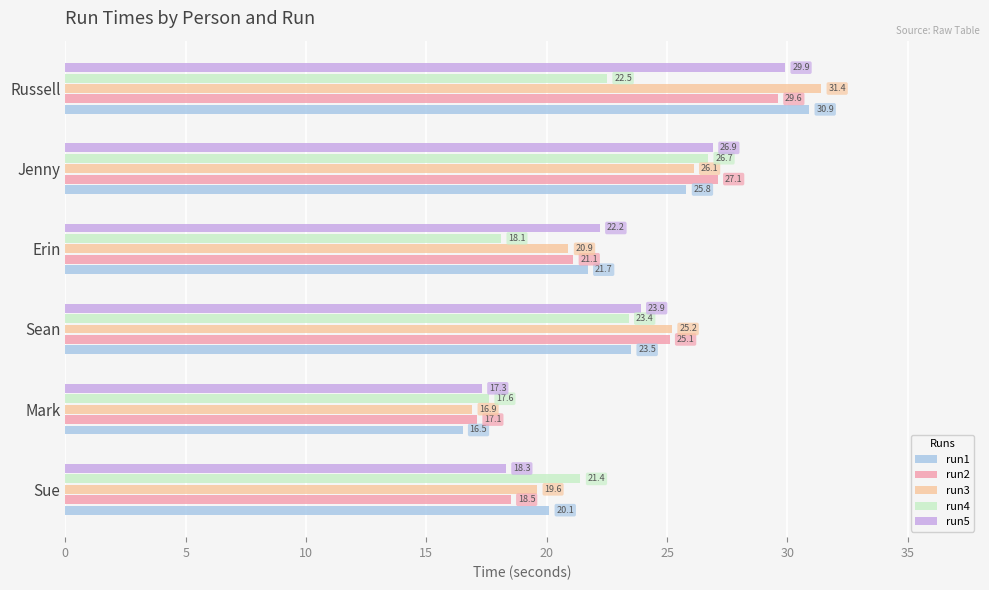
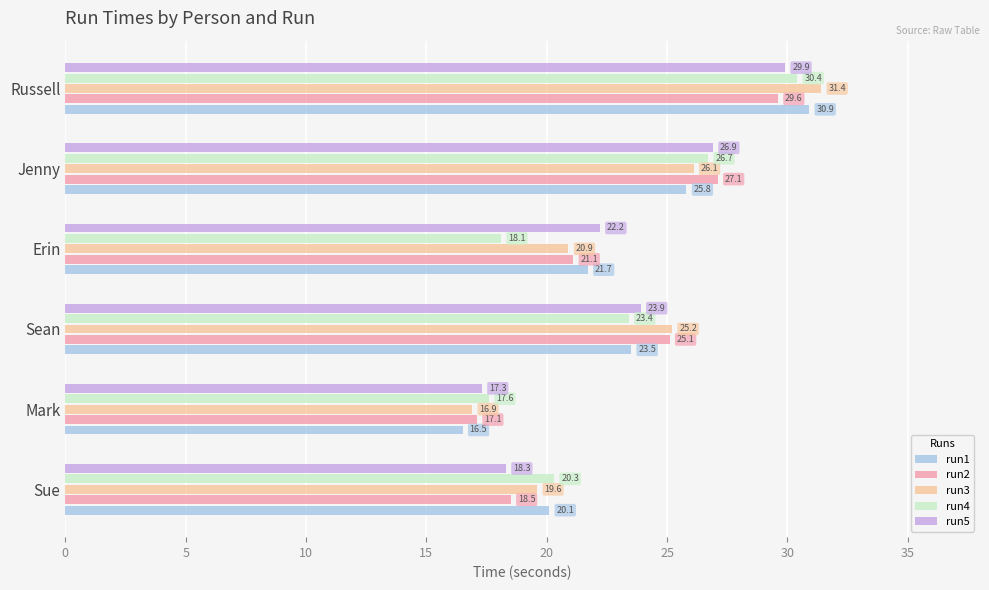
run4, Russell: 22.5 -> 30.4
run4, Sue: 21.4 -> 20.3
